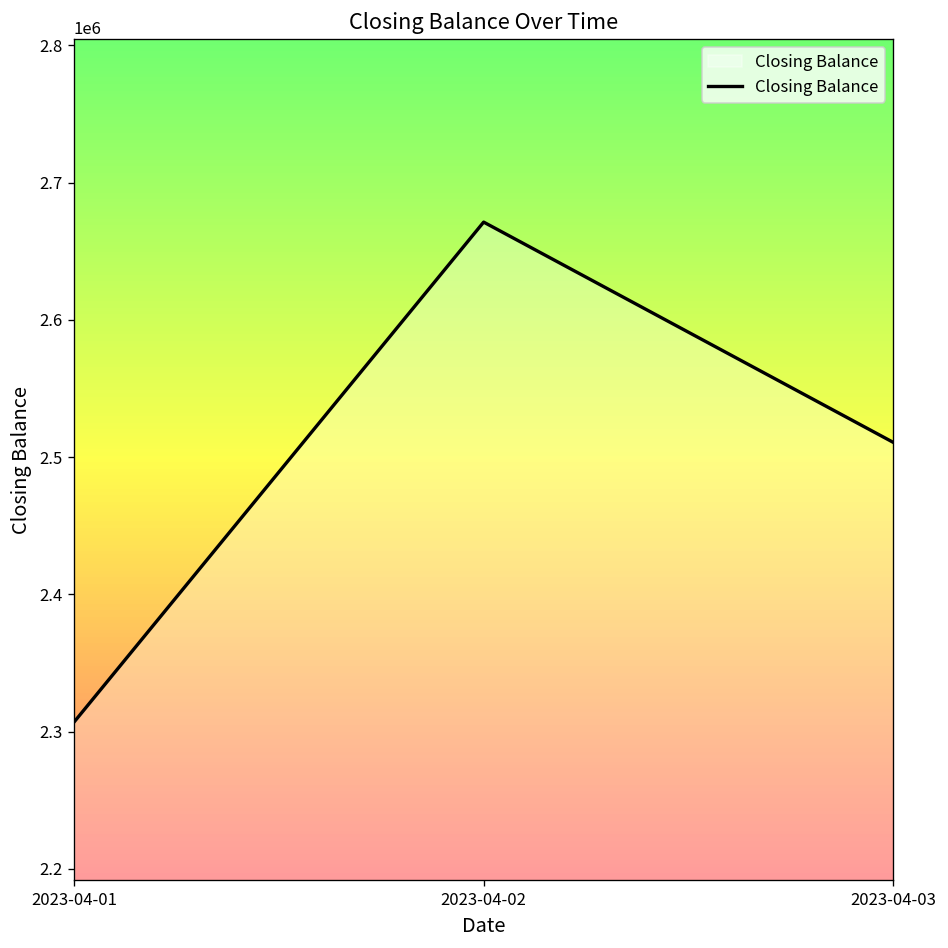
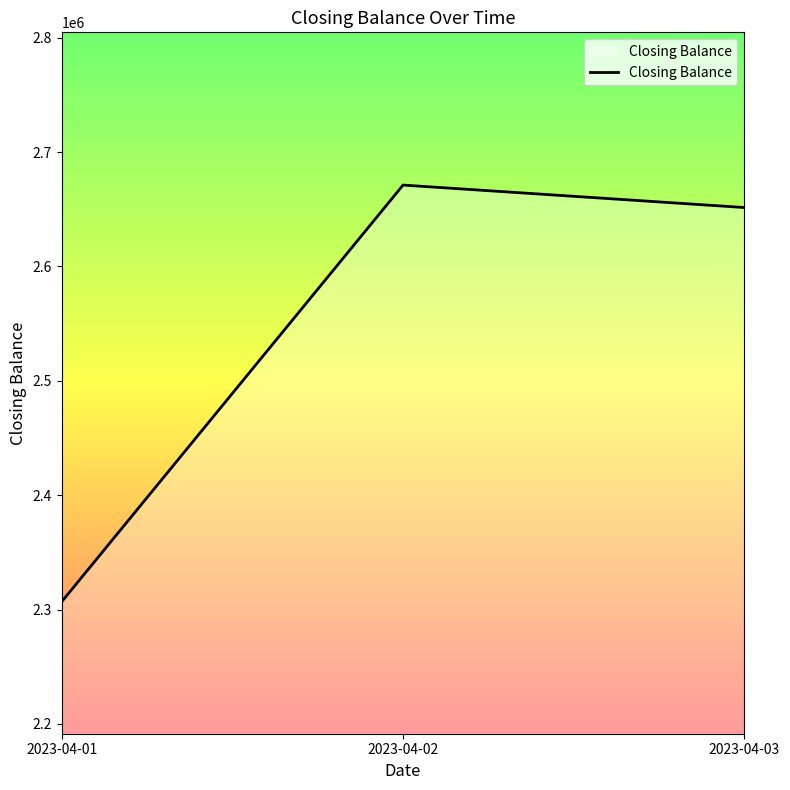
2023-04-03: 2511000 -> 2652000
